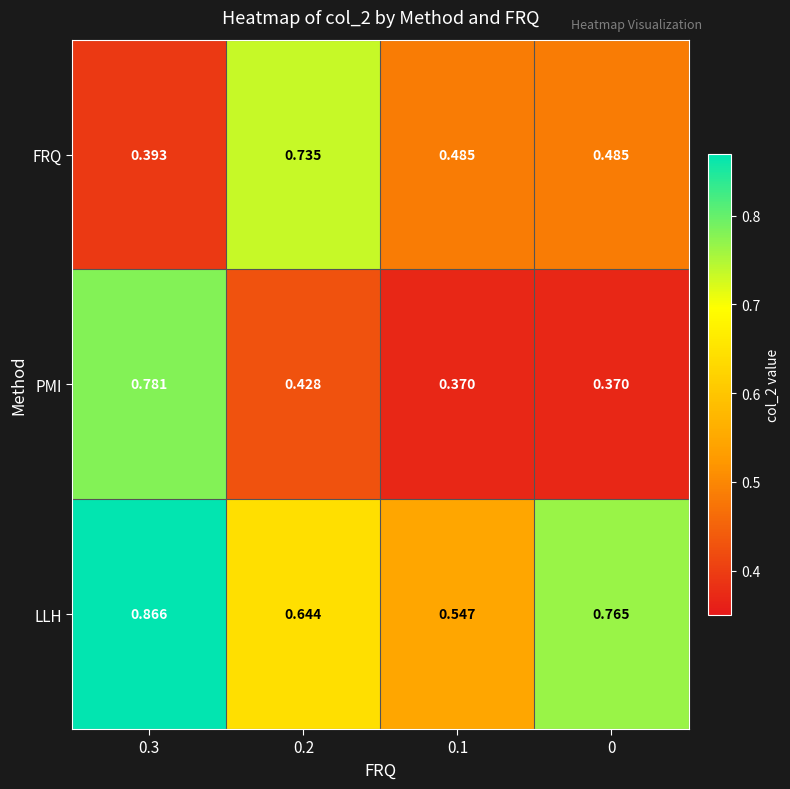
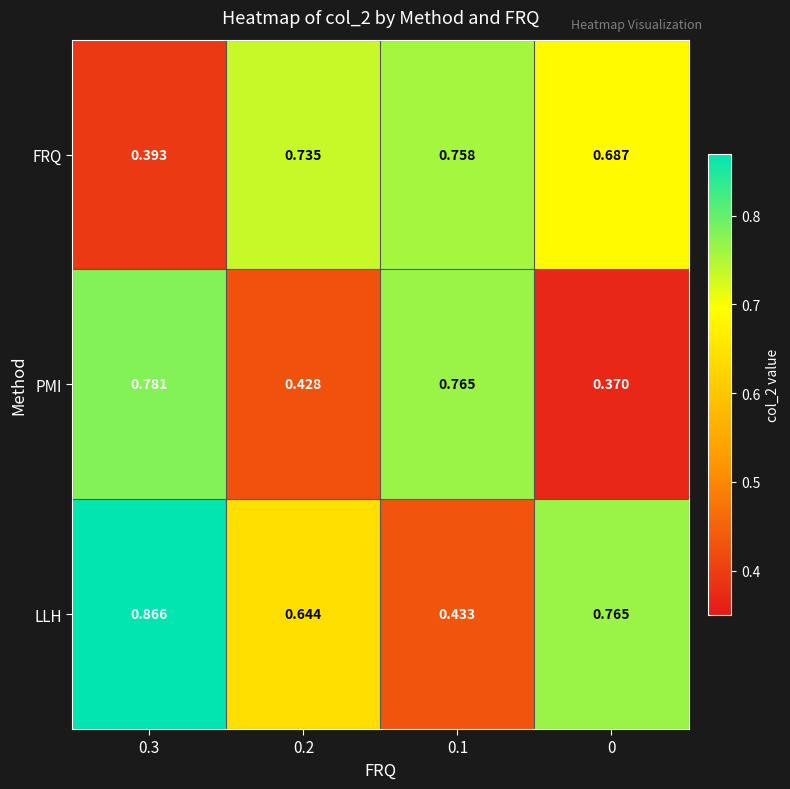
FRQ, 0.1: 0.485 -> 0.758
FRQ, 0: 0.485 -> 0.687
PMI, 0.1: 0.370 -> 0.765
LLH, 0.1: 0.547 -> 0.433
